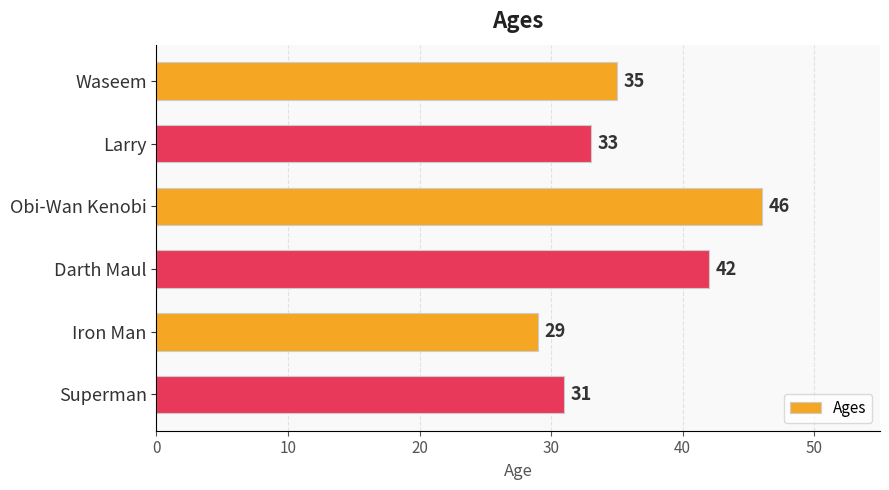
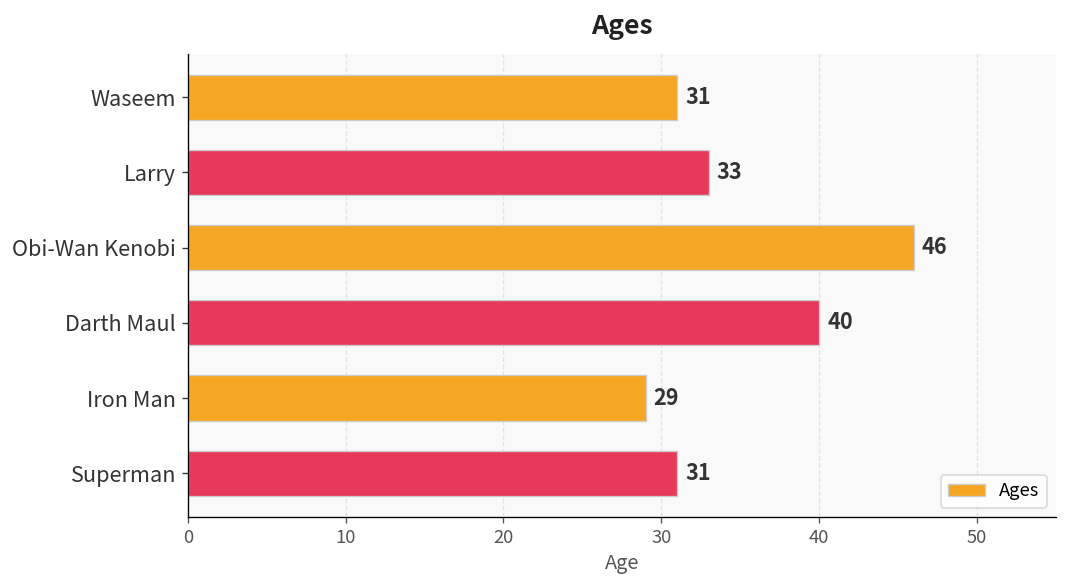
Waseem: 35 -> 31
Darth Maul: 42 -> 40
